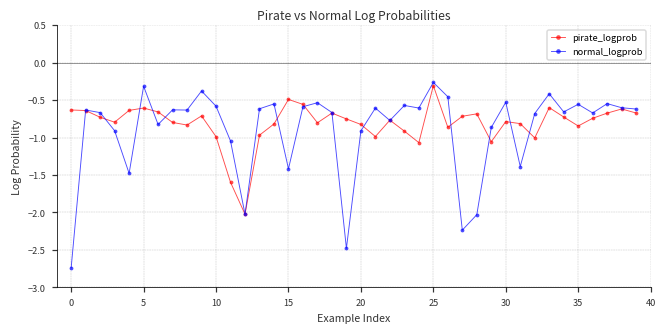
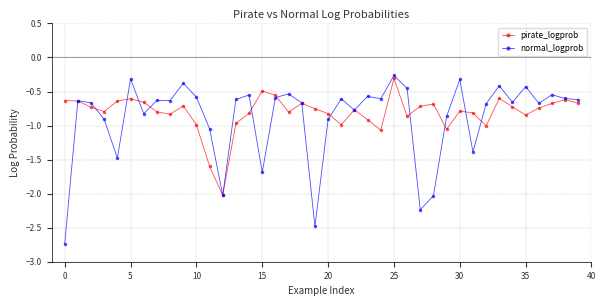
normal_logprob, 15: -1.4 -> -1.7
normal_logprob, 30: -0.5 -> -0.3
normal_logprob, 35: -0.6 -> -0.4
